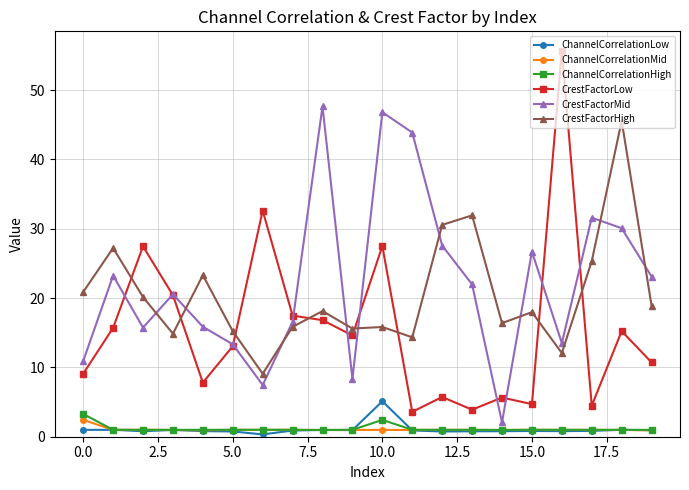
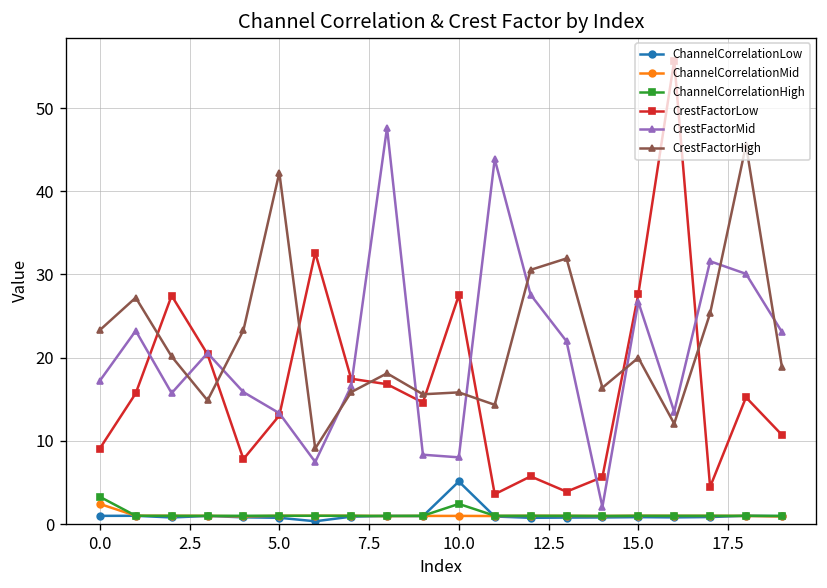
CrestFactorMid, 0.0: 11 -> 17
CrestFactorHigh, 0.0: 21 -> 23
CrestFactorHigh, 5.0: 15 -> 42
CrestFactorMid, 10.0: 47 -> 8
CrestFactorLow, 15.0: 5 -> 28
CrestFactorHigh, 15.0: 18 -> 20
